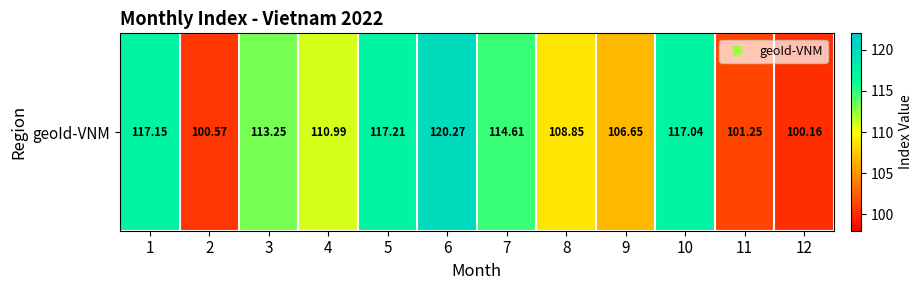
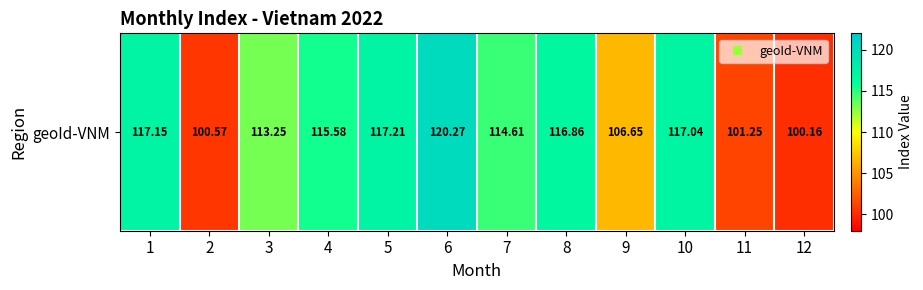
geoId-VNM, 4: 110.99 -> 115.58
geoId-VNM, 8: 108.85 -> 116.86
